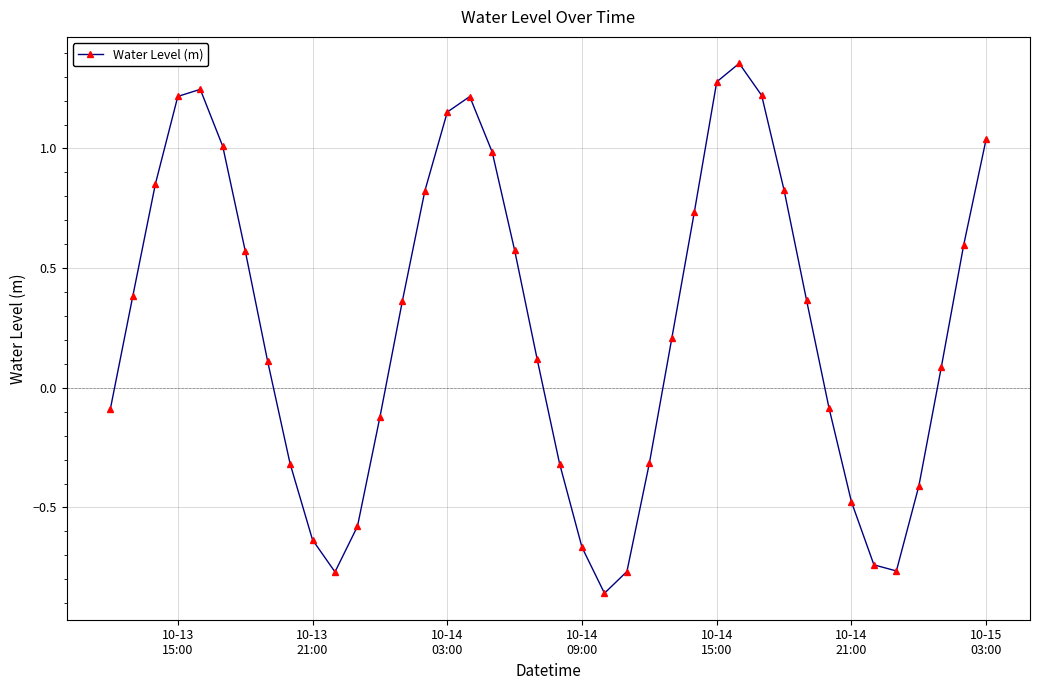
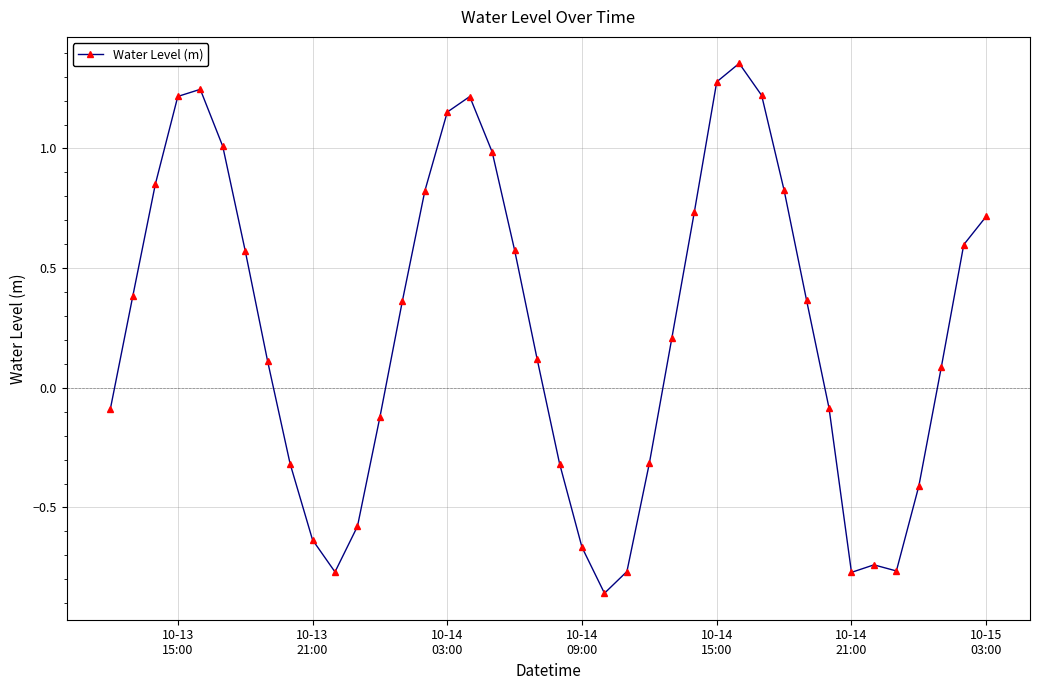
10-14 21:00: -0.48 -> -0.77
10-15 03:00: 1.04 -> 0.72
